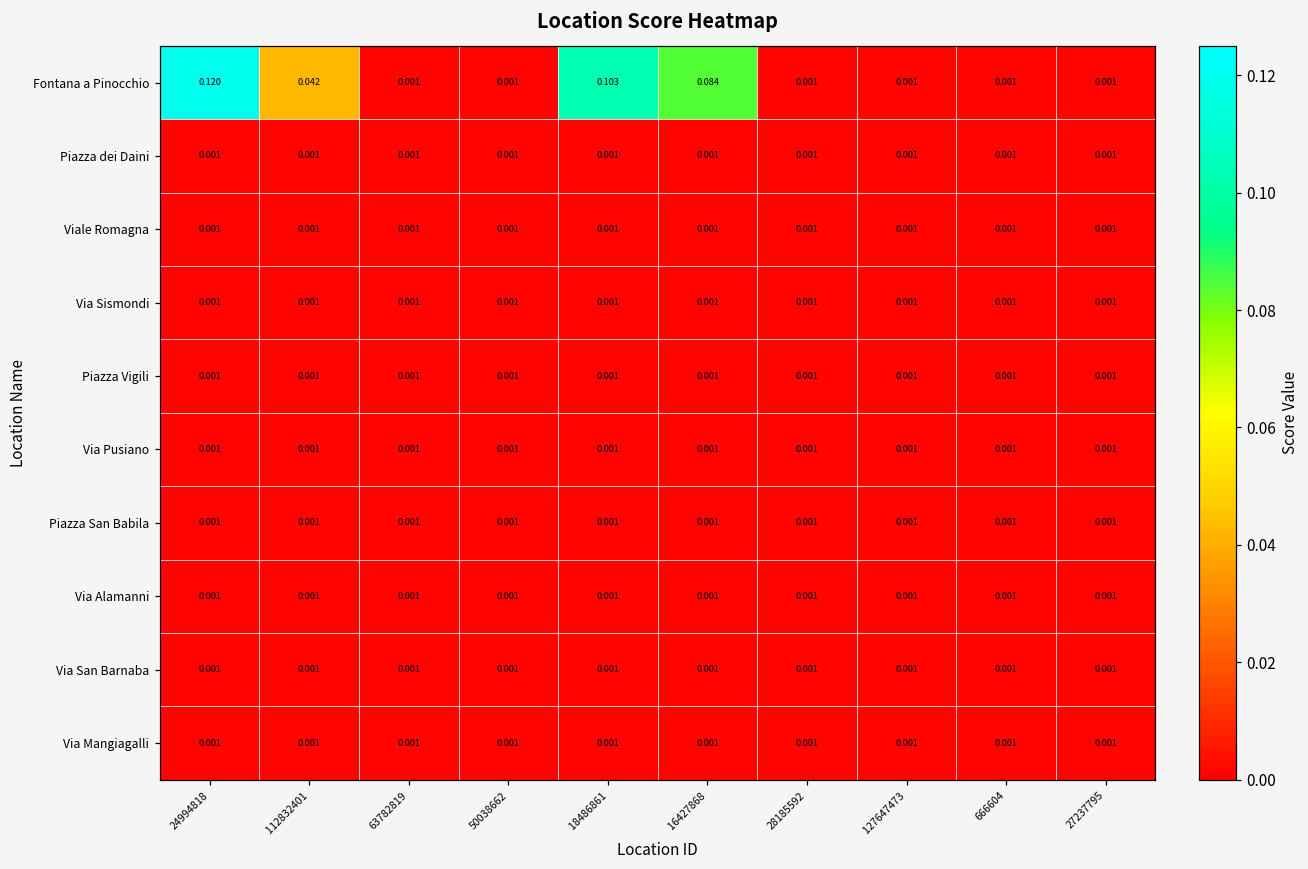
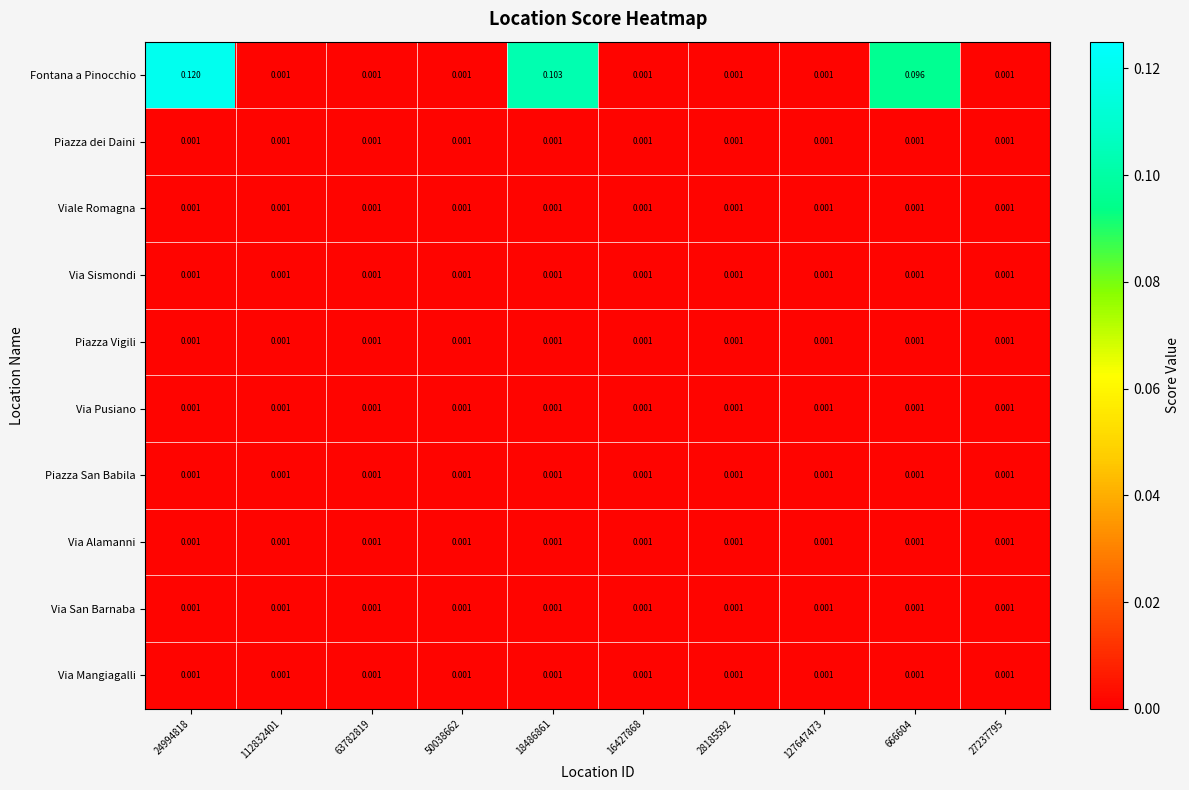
Fontana a Pinocchio, 112832401: 0.042 -> 0.001
Fontana a Pinocchio, 16427868: 0.084 -> 0.001
Fontana a Pinocchio, 666604: 0.001 -> 0.096
